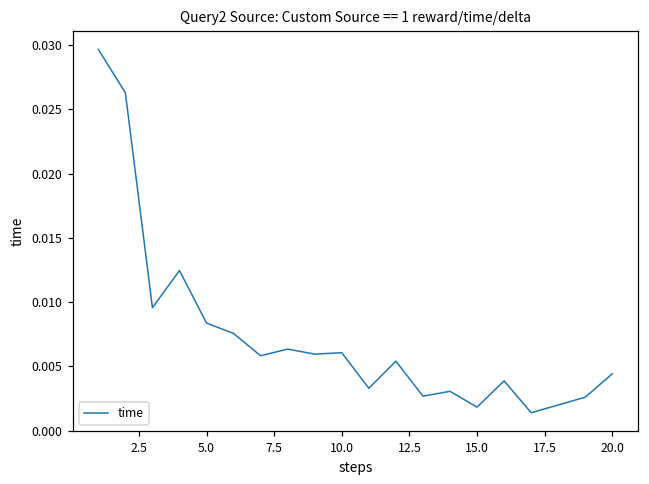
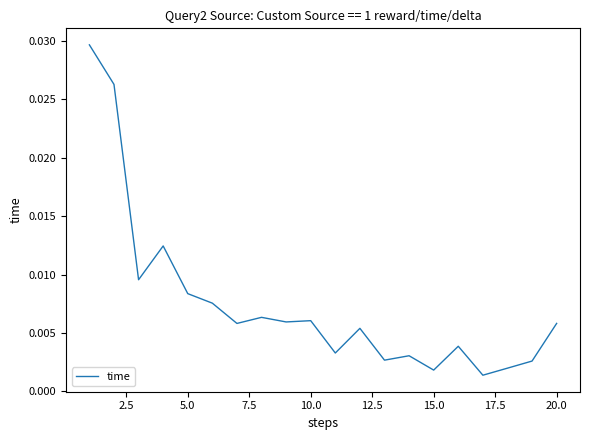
20.0: 0.0044 -> 0.0058
